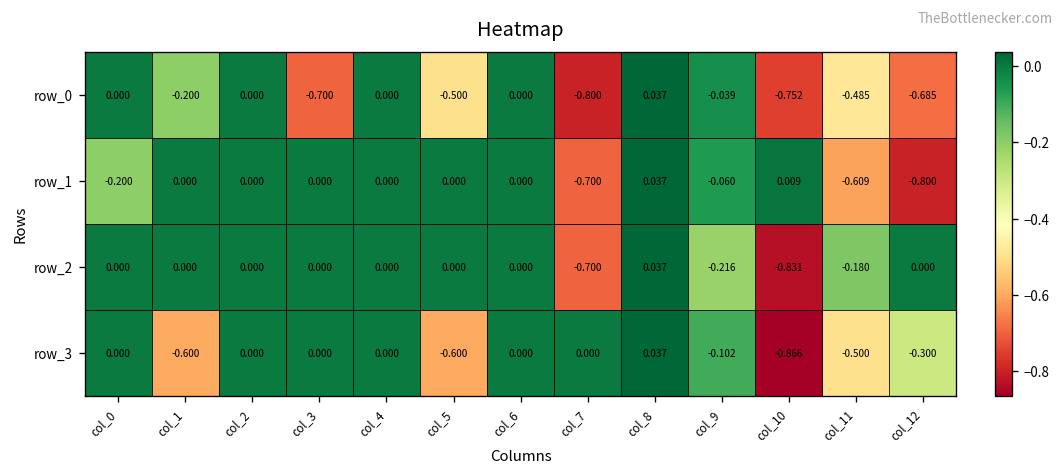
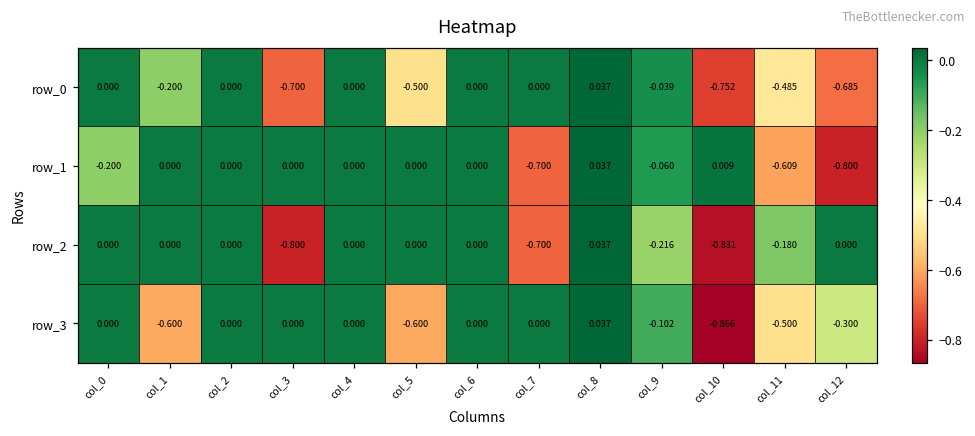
row_0, col_7: -0.800 -> 0.000
row_2, col_3: 0.000 -> -0.800
